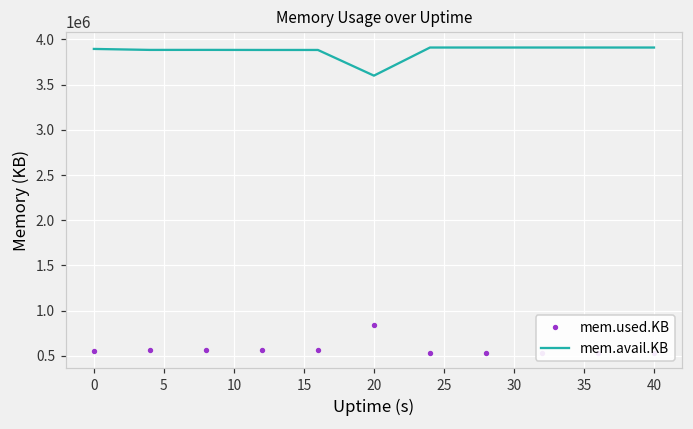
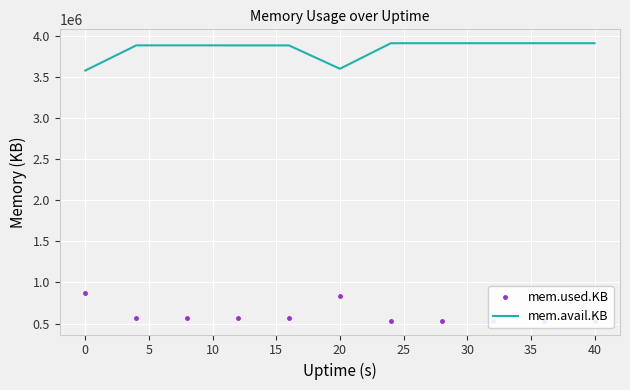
mem.used.KB, 0: 600000 -> 900000
mem.avail.KB, 0: 3900000 -> 3600000
